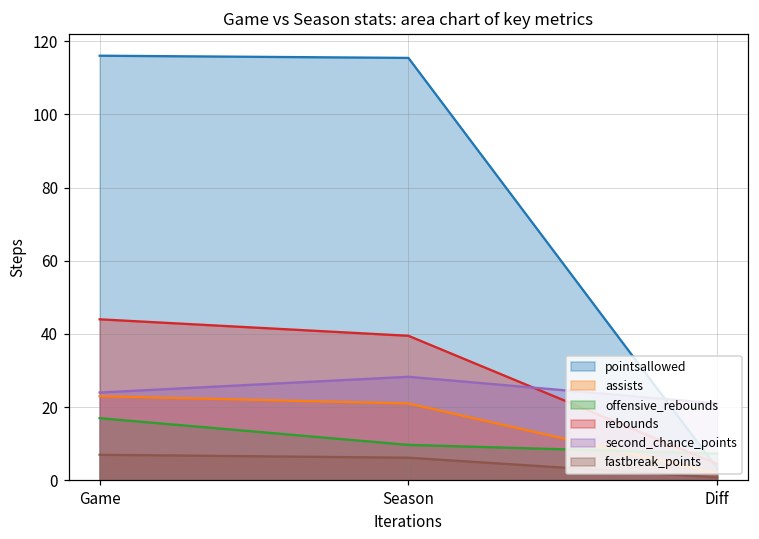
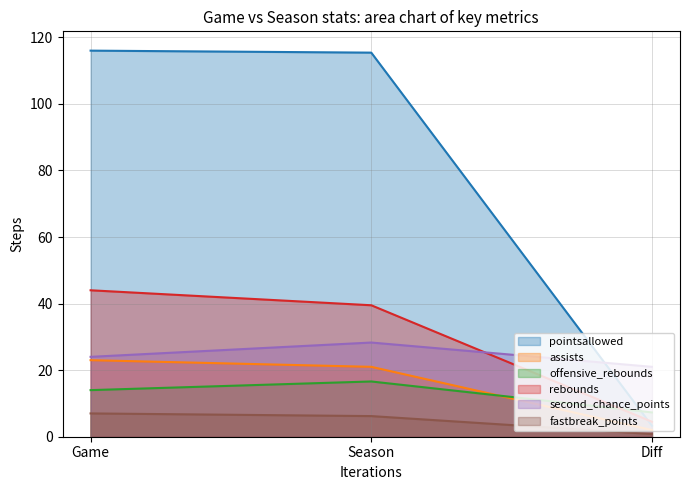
offensive_rebounds, Game: 17 -> 14
offensive_rebounds, Season: 10 -> 17
